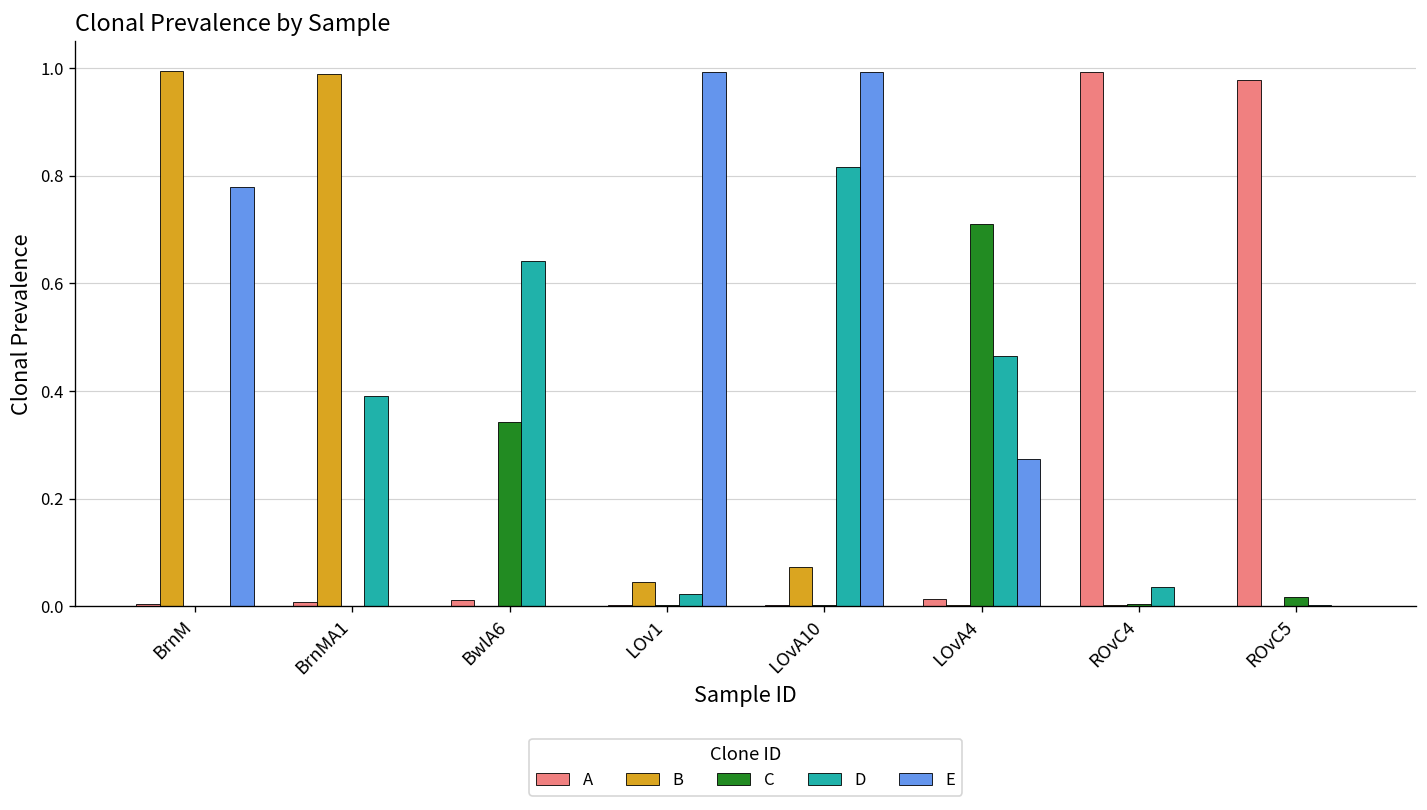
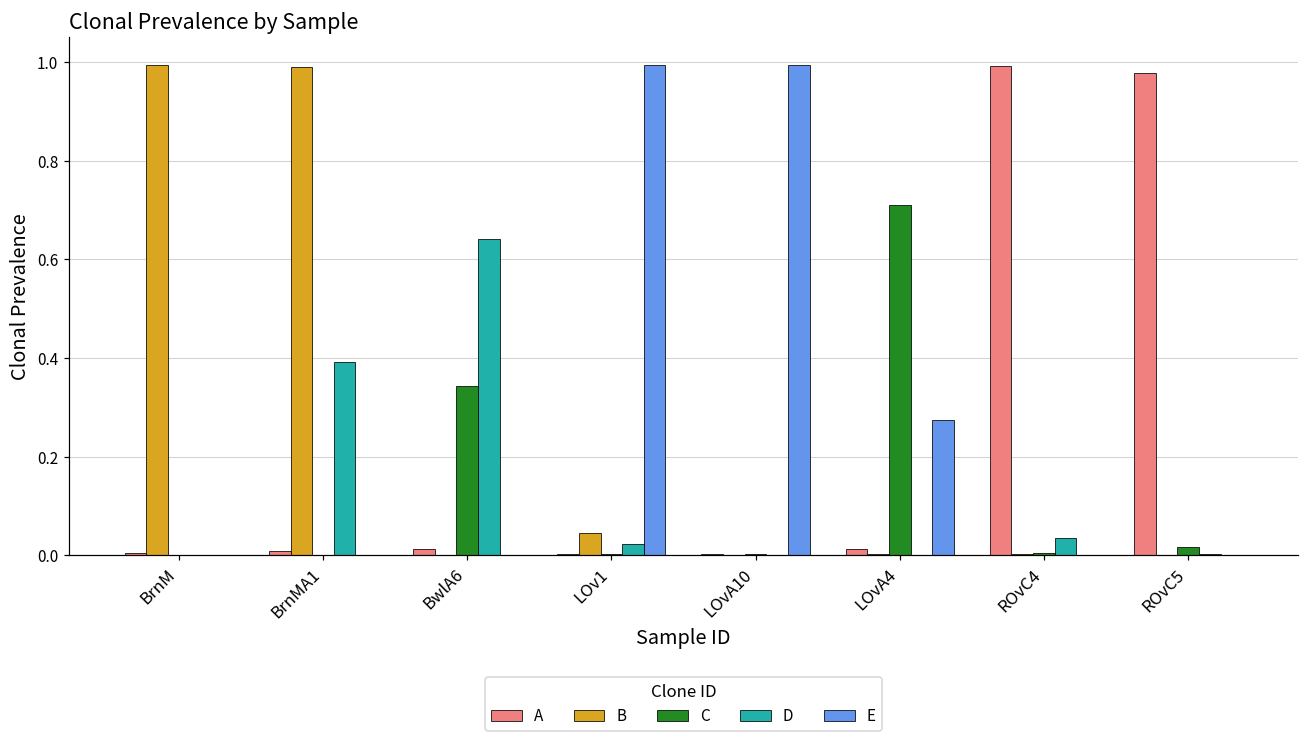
E, BrnM: 0.78 -> 0.00
B, LOvA10: 0.07 -> 0.00
D, LOvA10: 0.82 -> 0.00
D, LOvA4: 0.47 -> 0.00
